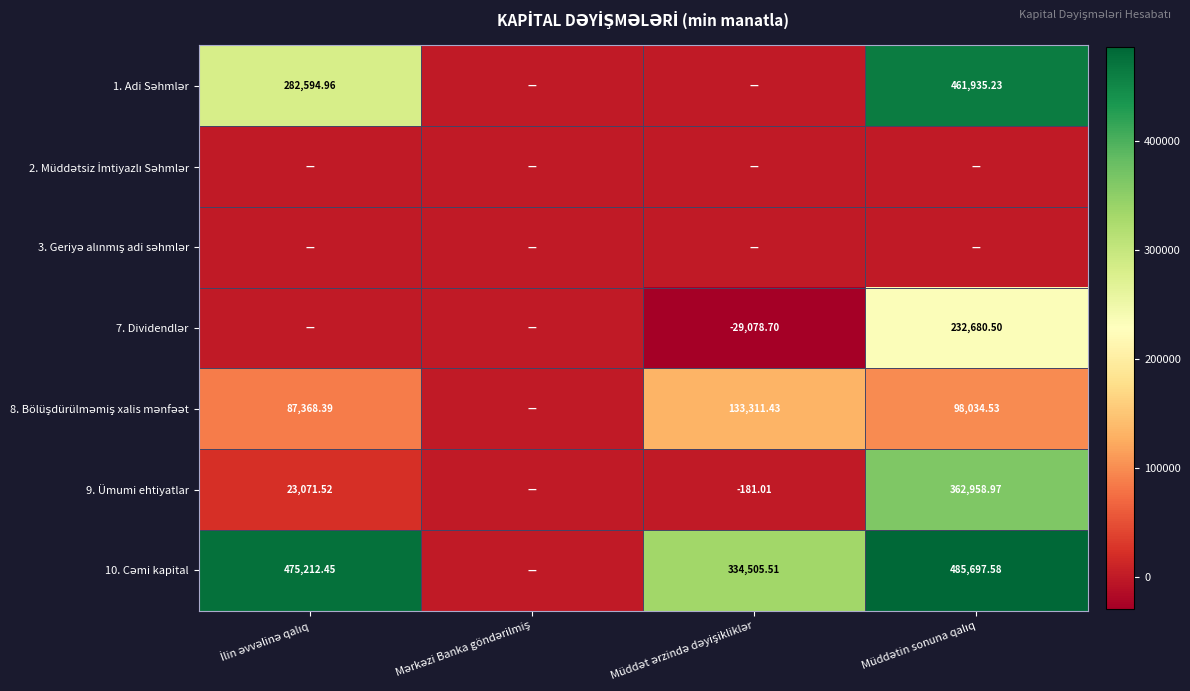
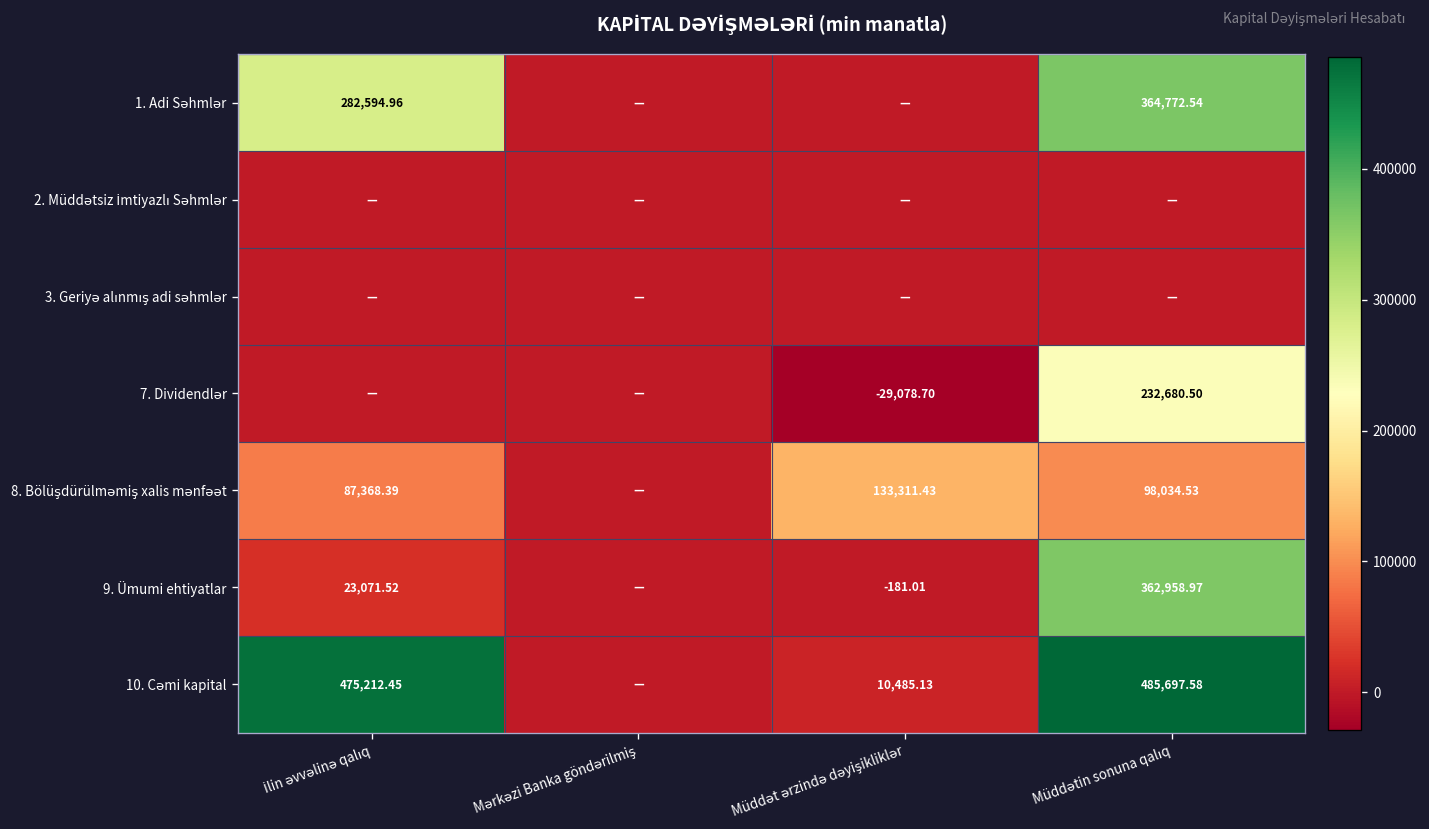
1. Adi Səhmlər, Müddətin sonuna qalıq: 461,935.23 -> 364,772.54
10. Cəmi kapital, Müddət ərzində dəyişikliklər: 334,505.51 -> 10,485.13
